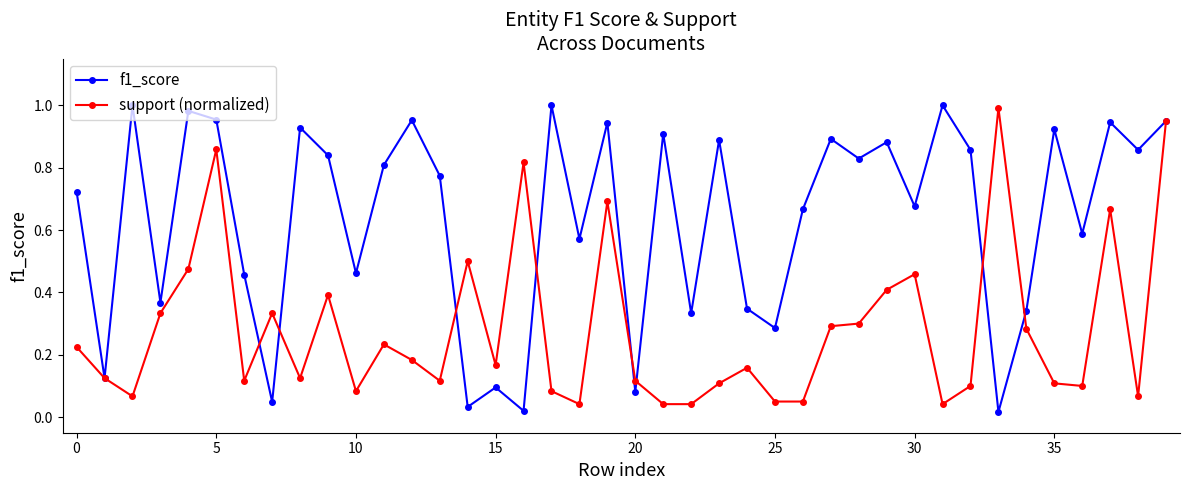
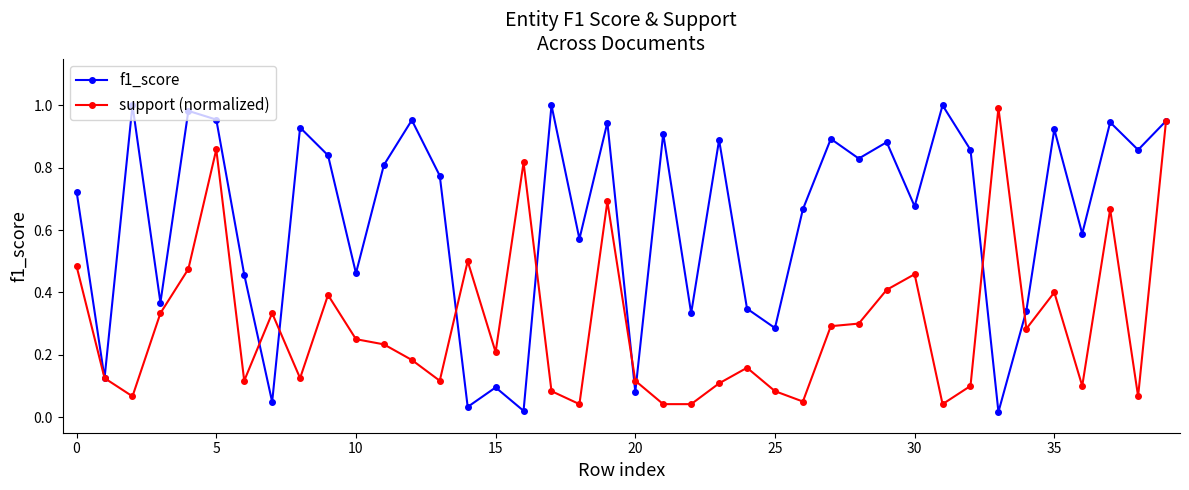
support (normalized), 0: 0.23 -> 0.48
support (normalized), 10: 0.08 -> 0.25
support (normalized), 15: 0.17 -> 0.21
support (normalized), 25: 0.05 -> 0.08
support (normalized), 35: 0.11 -> 0.40
